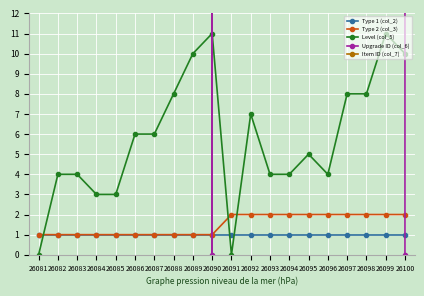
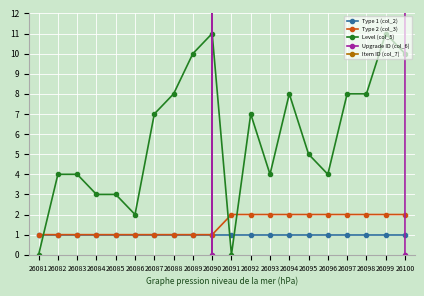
Level (col_5), 26086: 6 -> 2
Level (col_5), 26087: 6 -> 7
Level (col_5), 26094: 4 -> 8
